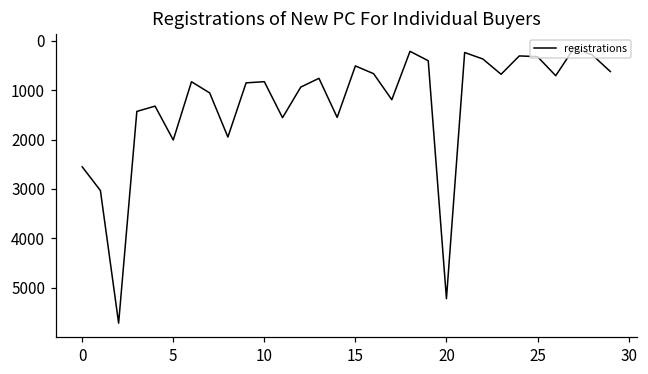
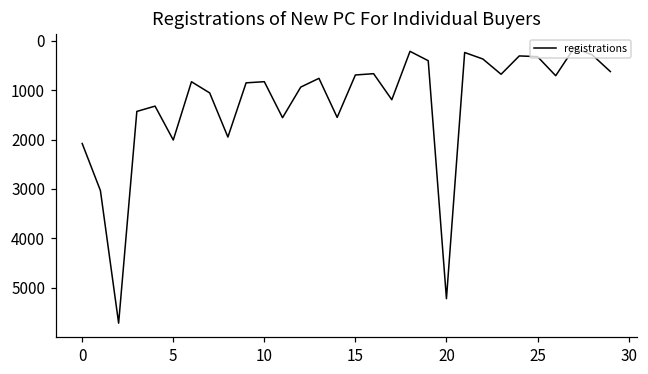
0: 2600 -> 2100
15: 500 -> 700
